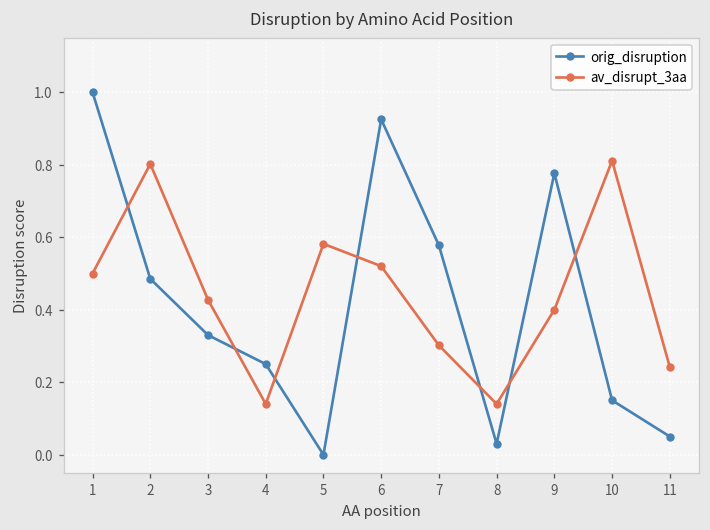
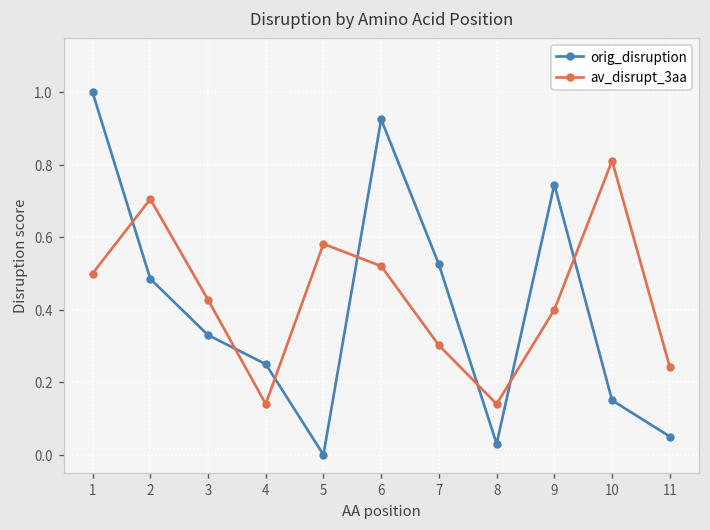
av_disrupt_3aa, 2: 0.80 -> 0.71
orig_disruption, 7: 0.58 -> 0.52
orig_disruption, 9: 0.78 -> 0.75
